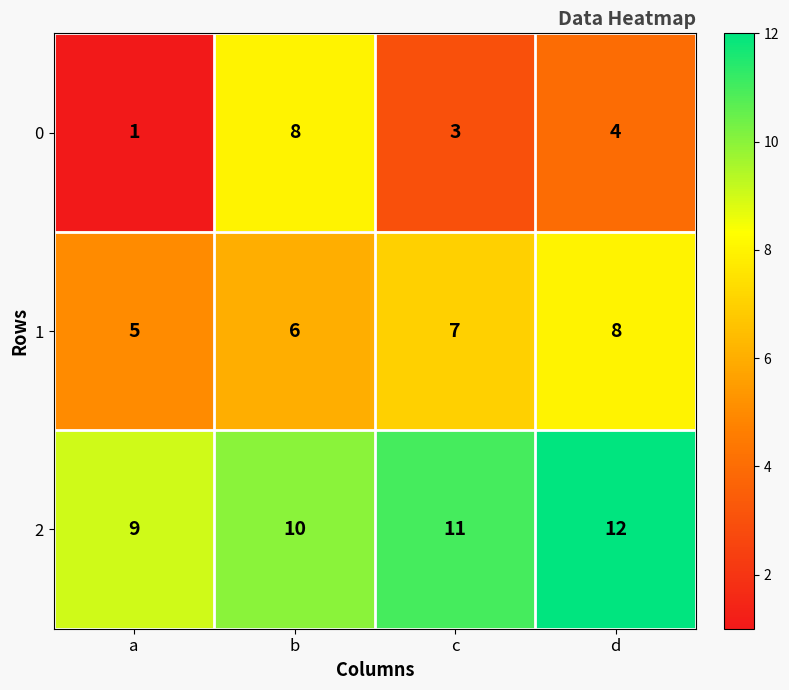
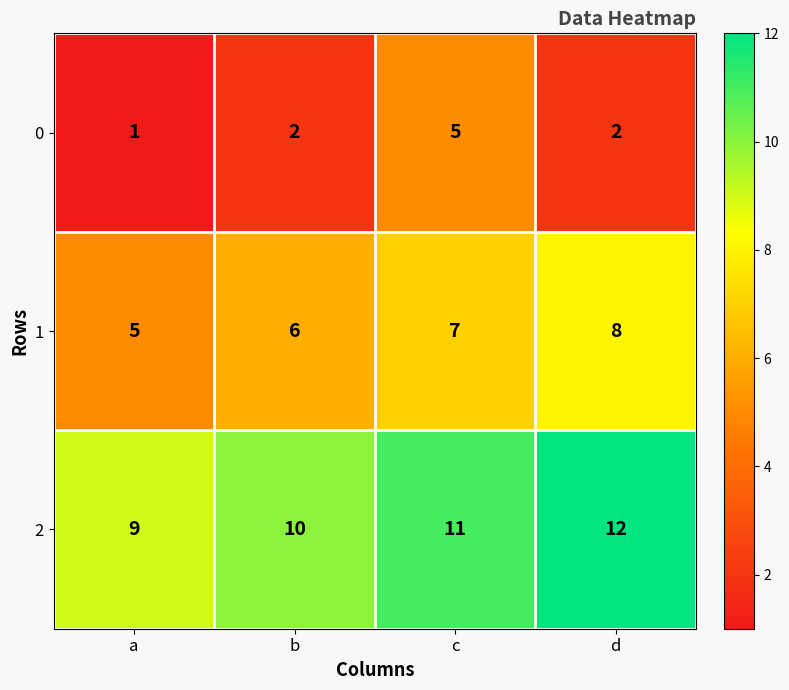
0, b: 8 -> 2
0, c: 3 -> 5
0, d: 4 -> 2
